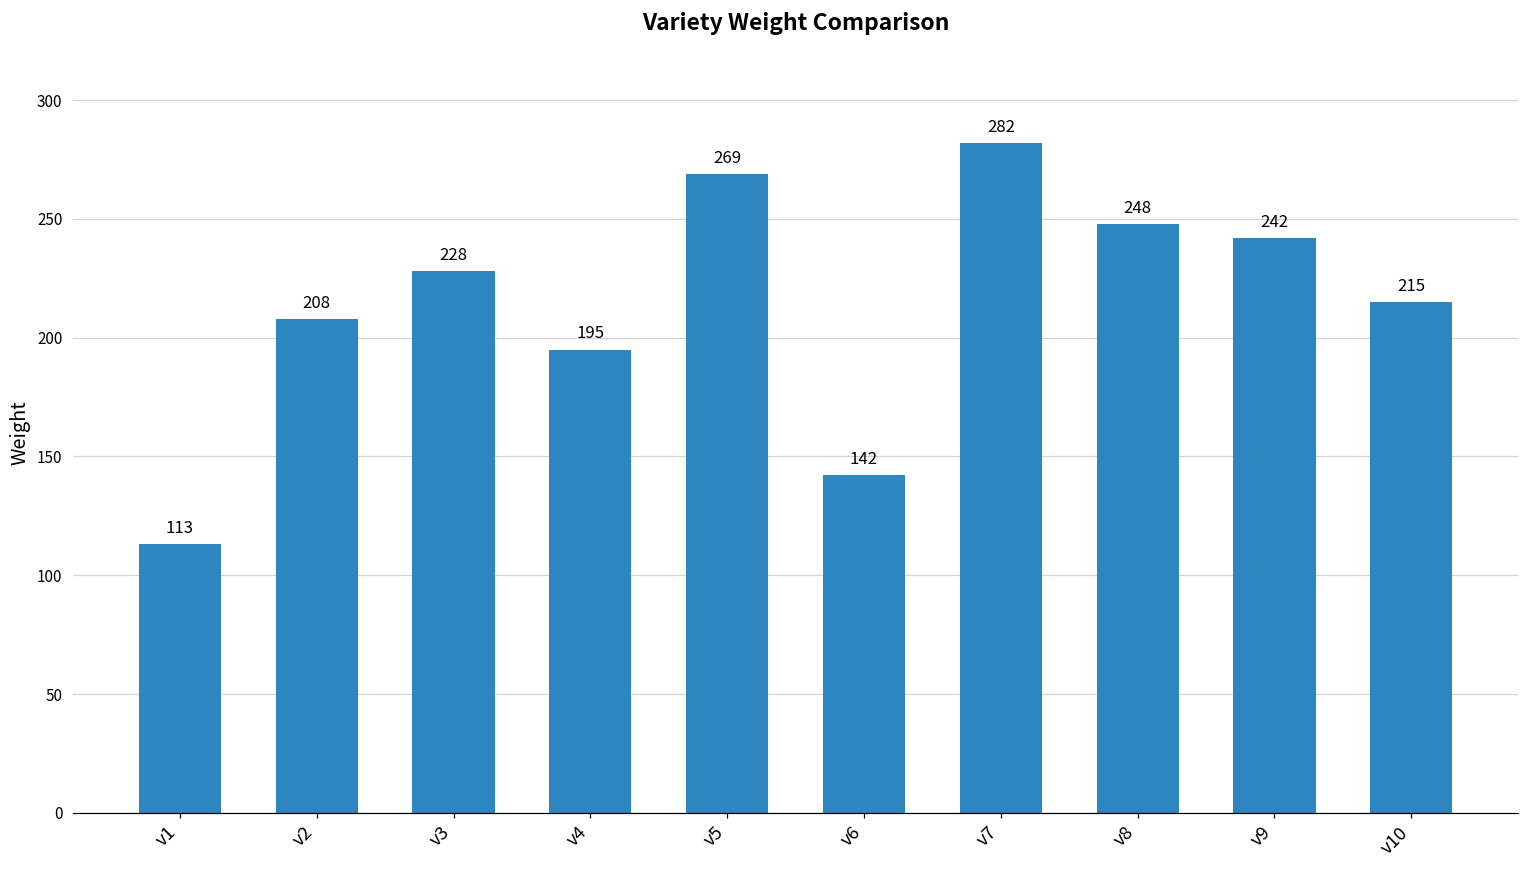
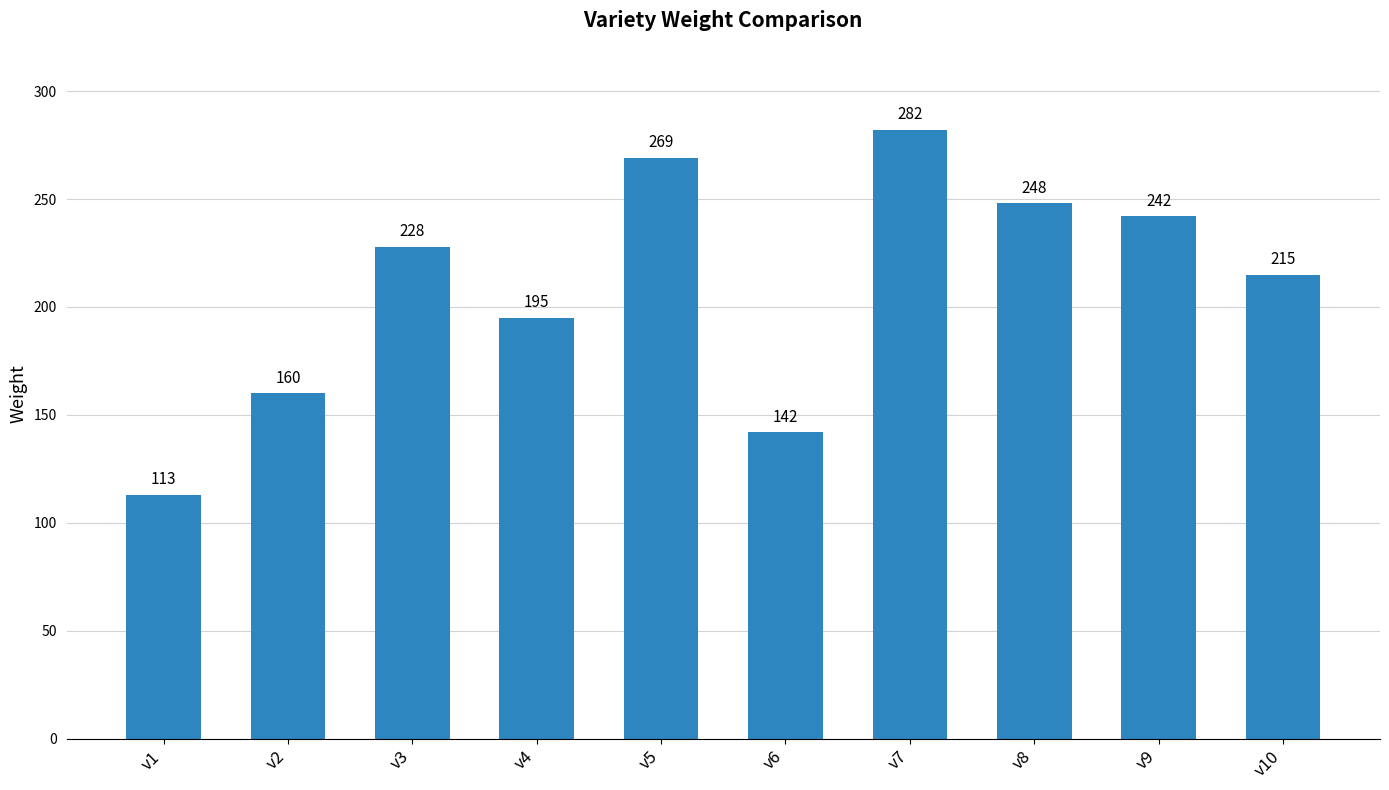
v2: 208 -> 160
